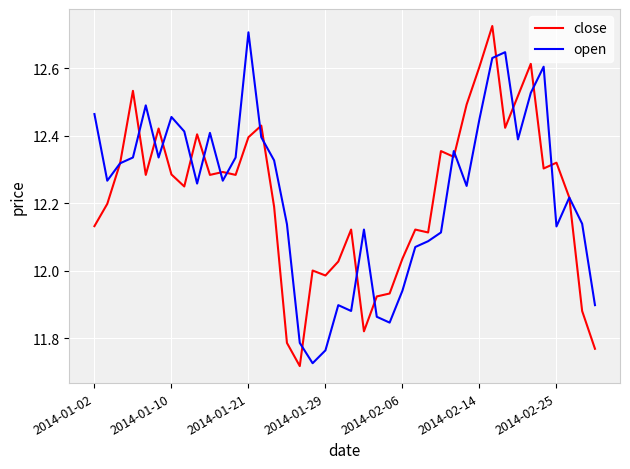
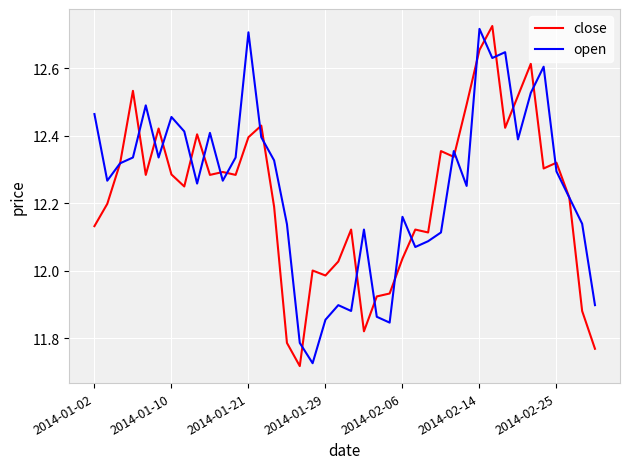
open, 2014-01-29: 11.76 -> 11.85
open, 2014-02-06: 11.94 -> 12.16
close, 2014-02-14: 12.61 -> 12.65
open, 2014-02-14: 12.45 -> 12.72
open, 2014-02-25: 12.13 -> 12.29
